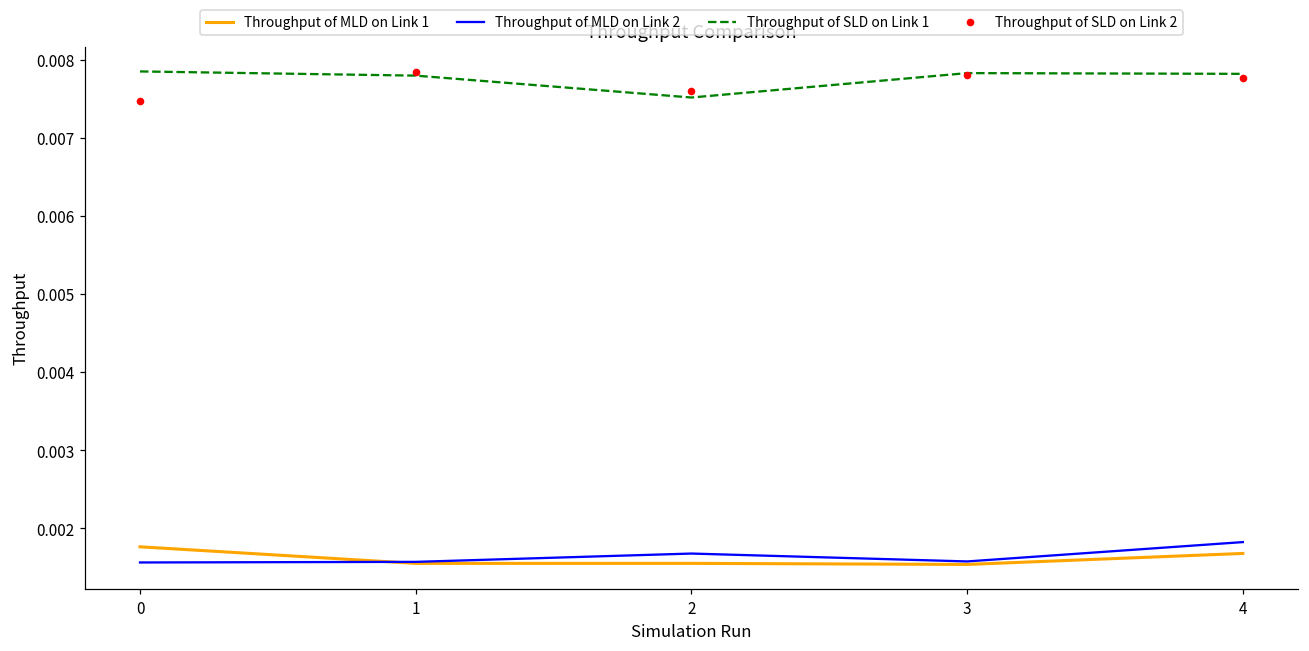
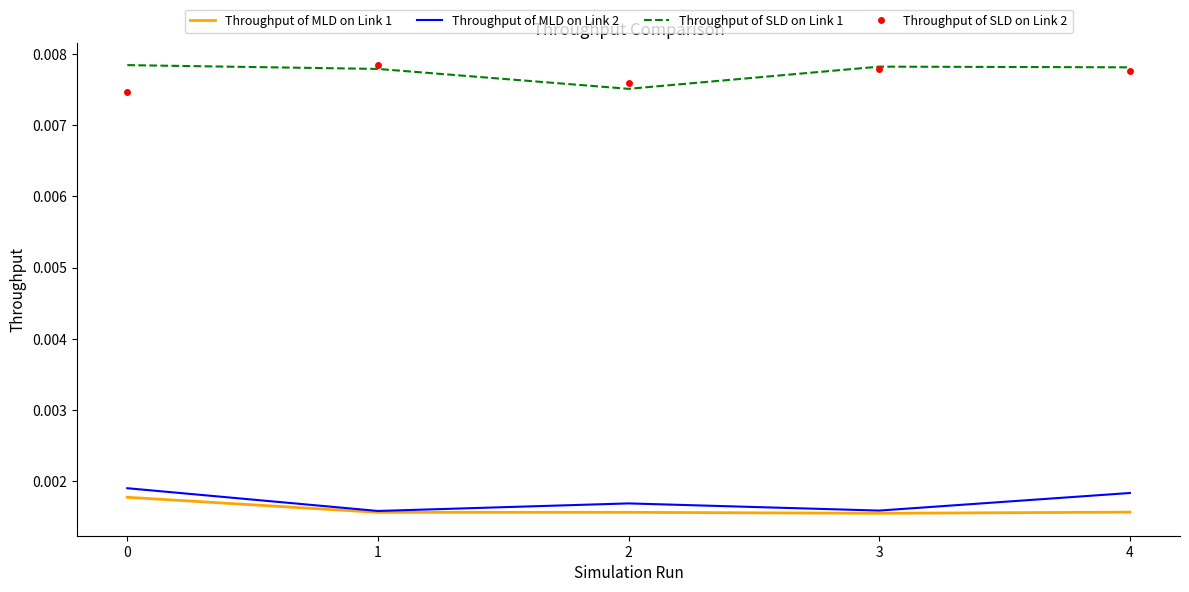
Throughput of MLD on Link 2, 0: 0.0016 -> 0.0019
Throughput of MLD on Link 1, 4: 0.0017 -> 0.0016
